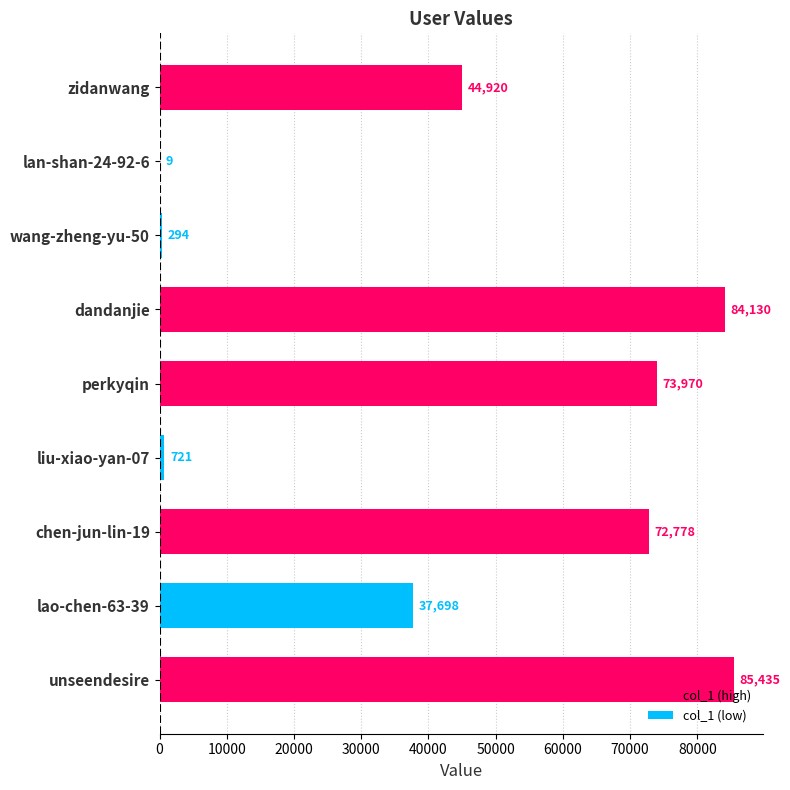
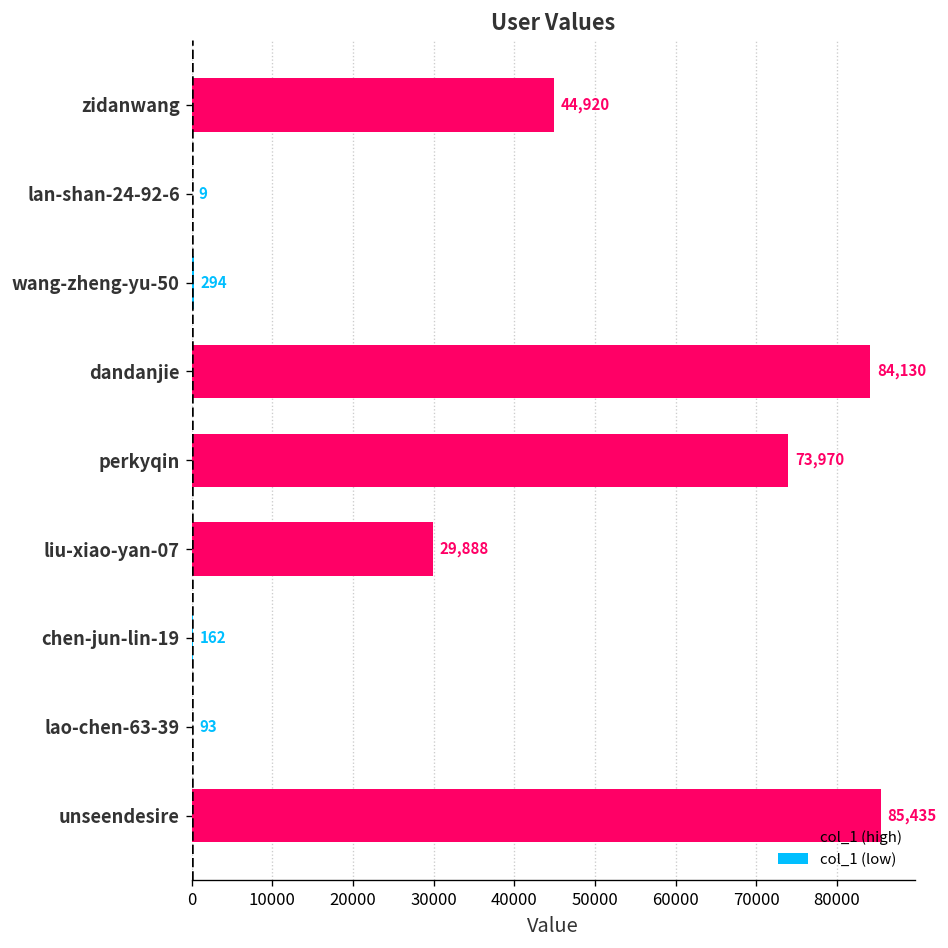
liu-xiao-yan-07: 721 -> 29,888
chen-jun-lin-19: 72,778 -> 162
lao-chen-63-39: 37,698 -> 93
